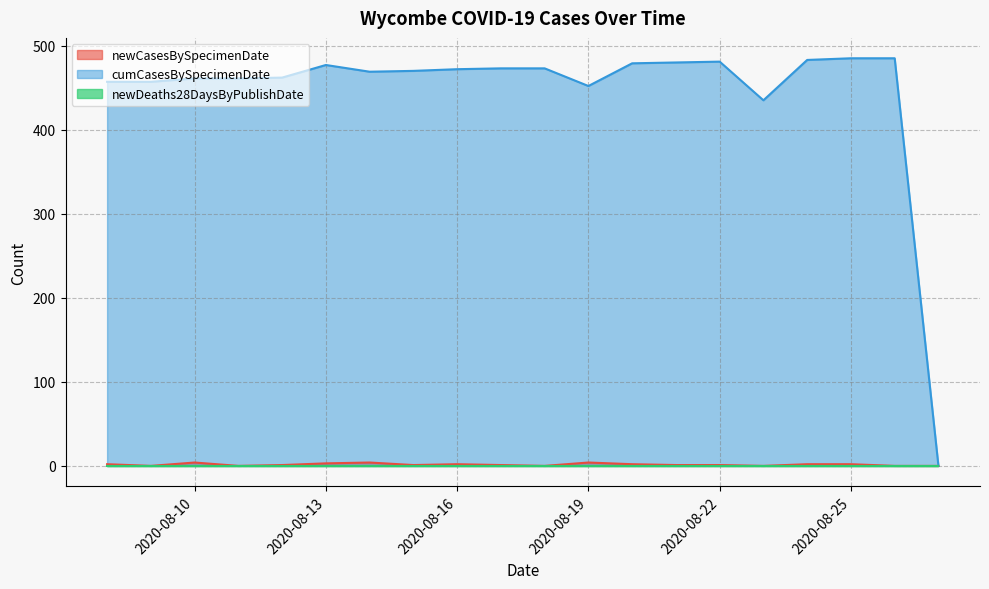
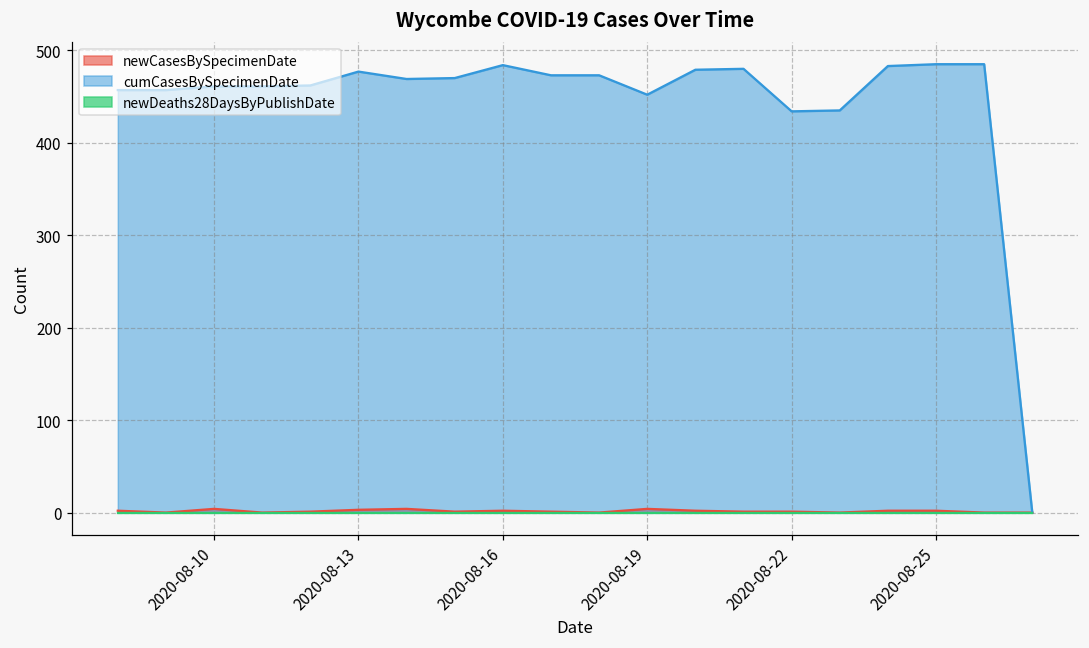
cumCasesBySpecimenDate, 2020-08-16: 470 -> 480
cumCasesBySpecimenDate, 2020-08-22: 480 -> 430
